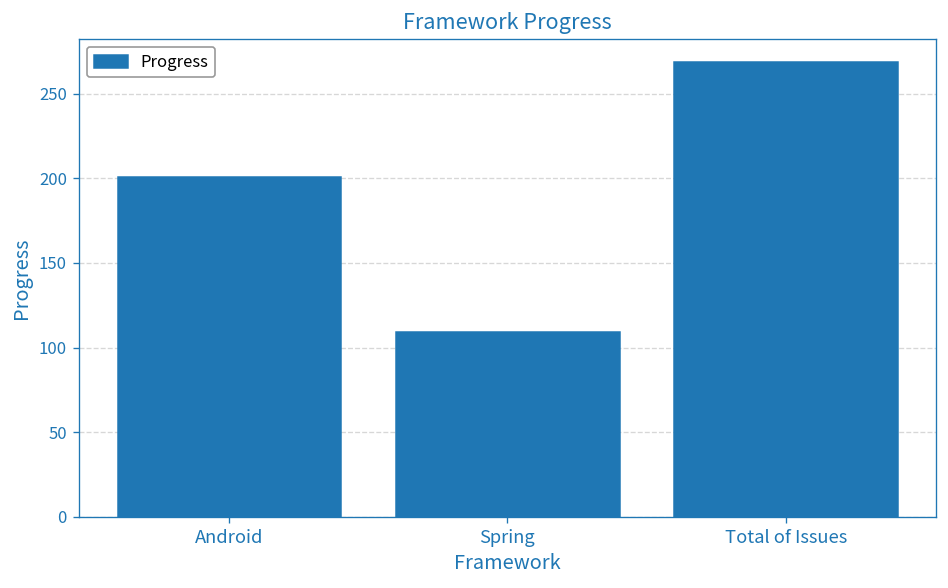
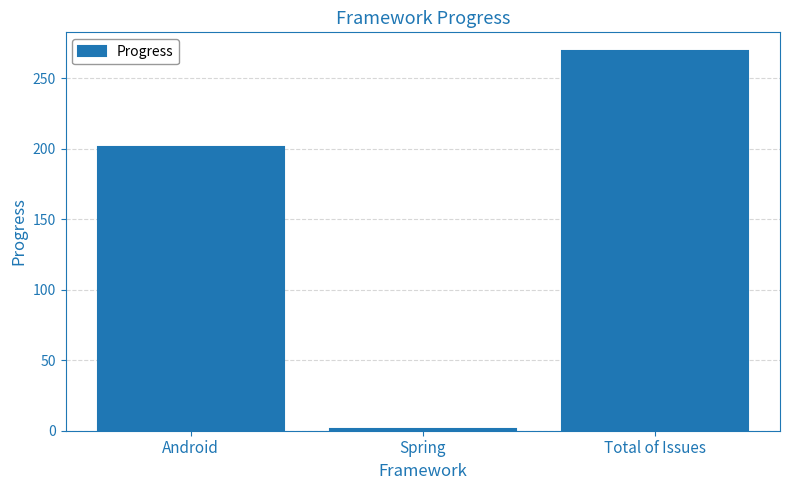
Spring: 109 -> 1
